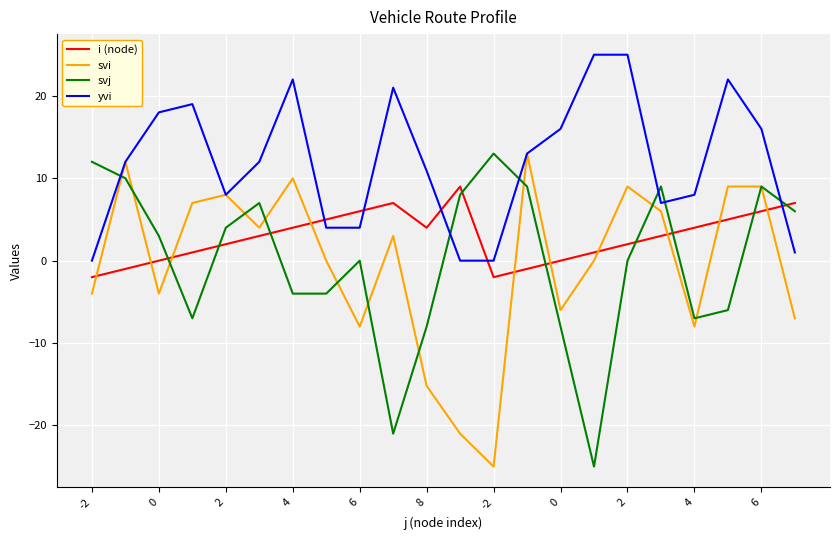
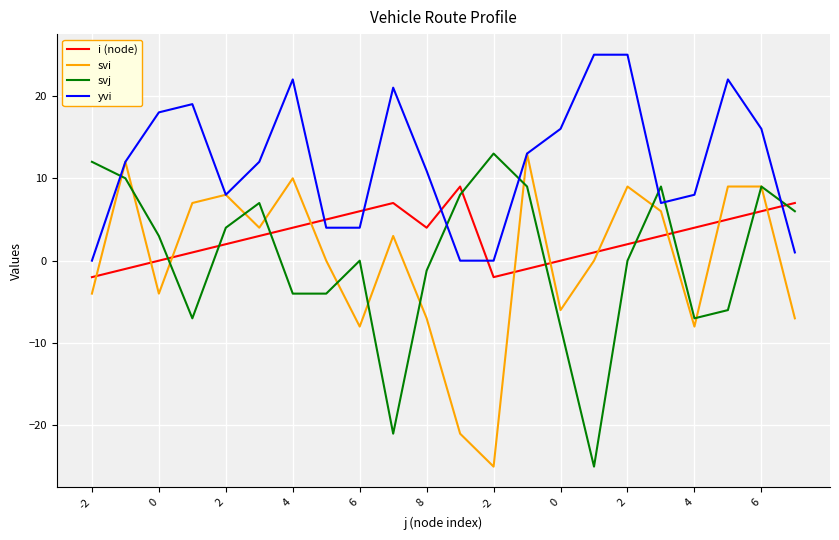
svi, 8: -15 -> -7
svj, 8: -8 -> -1
